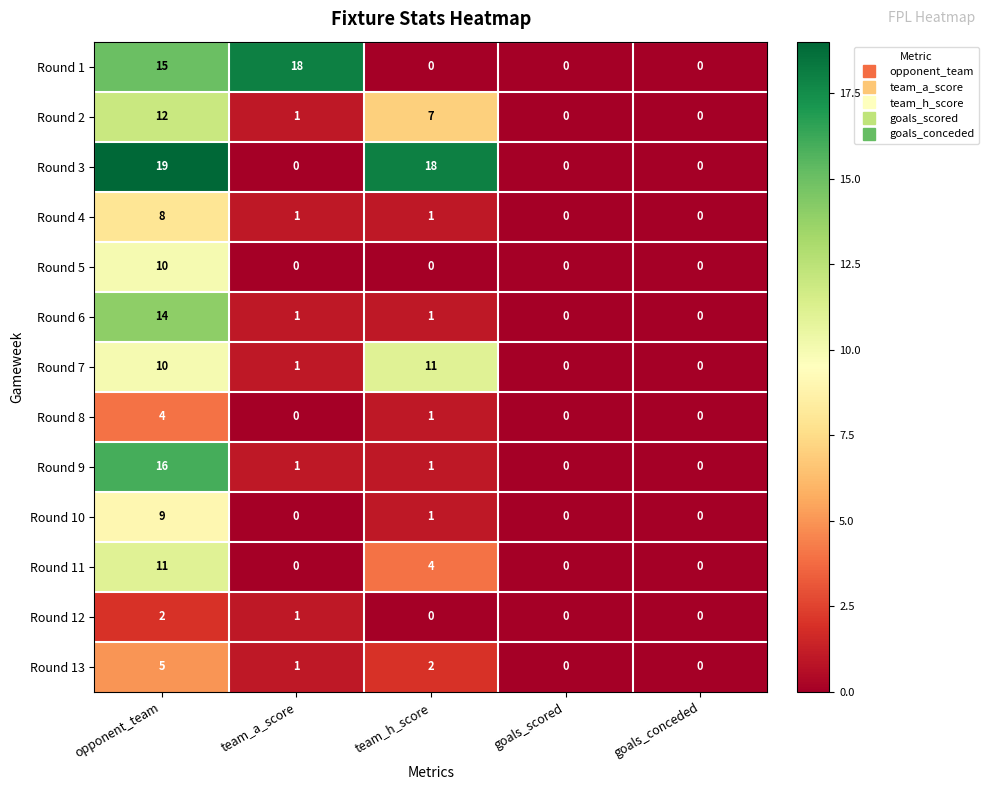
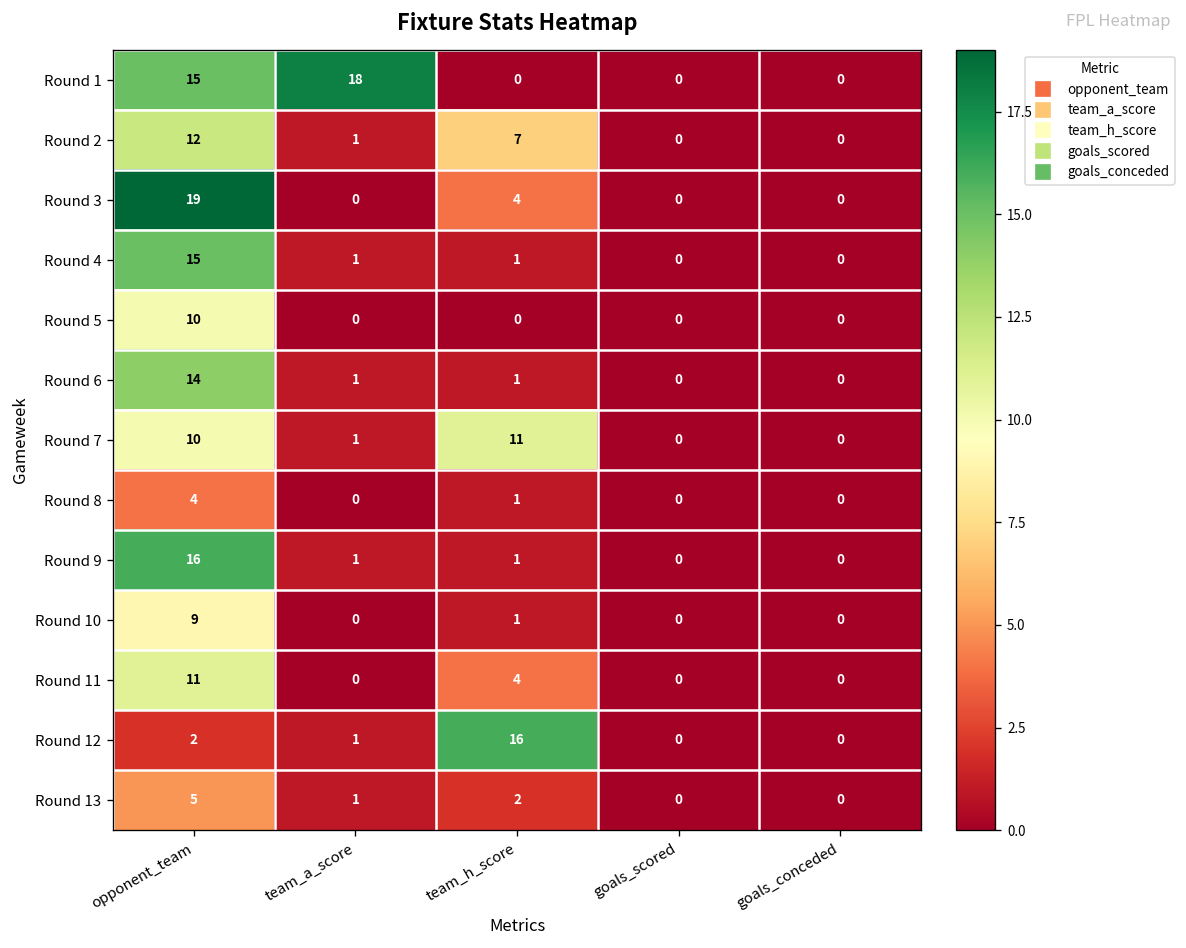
Round 3, team_h_score: 18 -> 4
Round 4, opponent_team: 8 -> 15
Round 12, team_h_score: 0 -> 16
